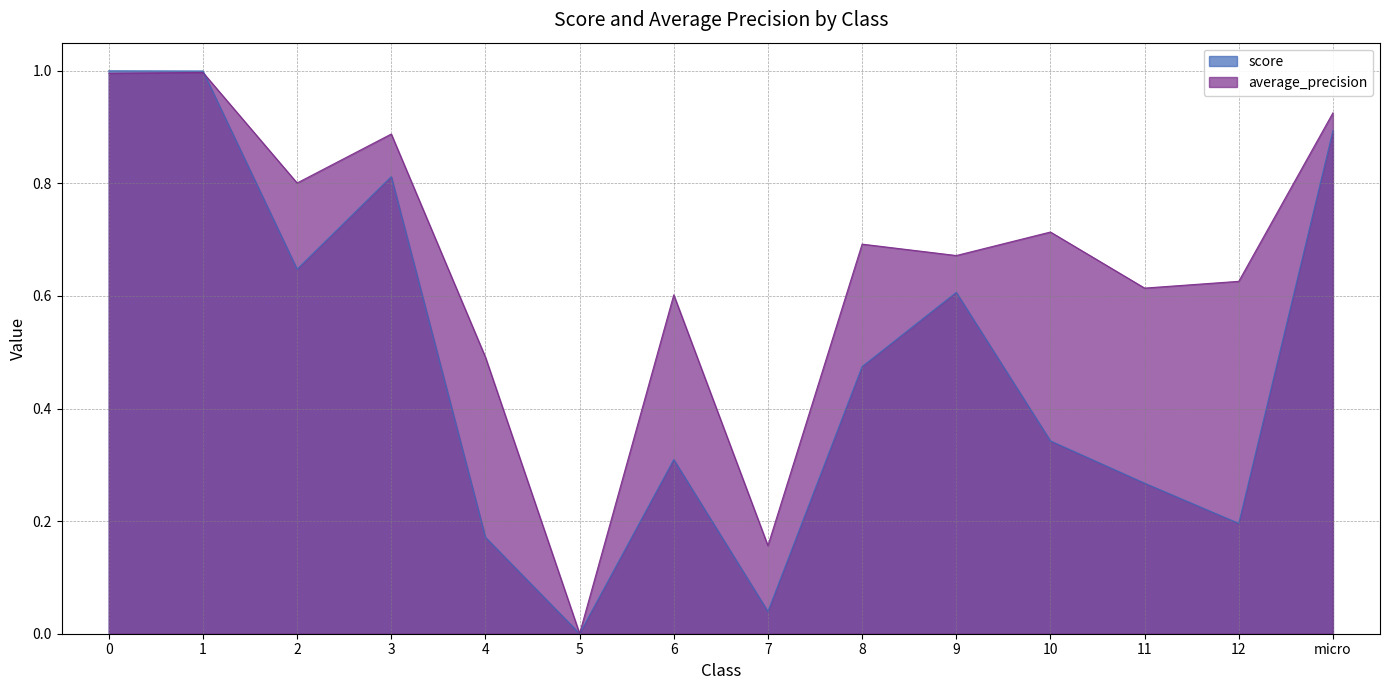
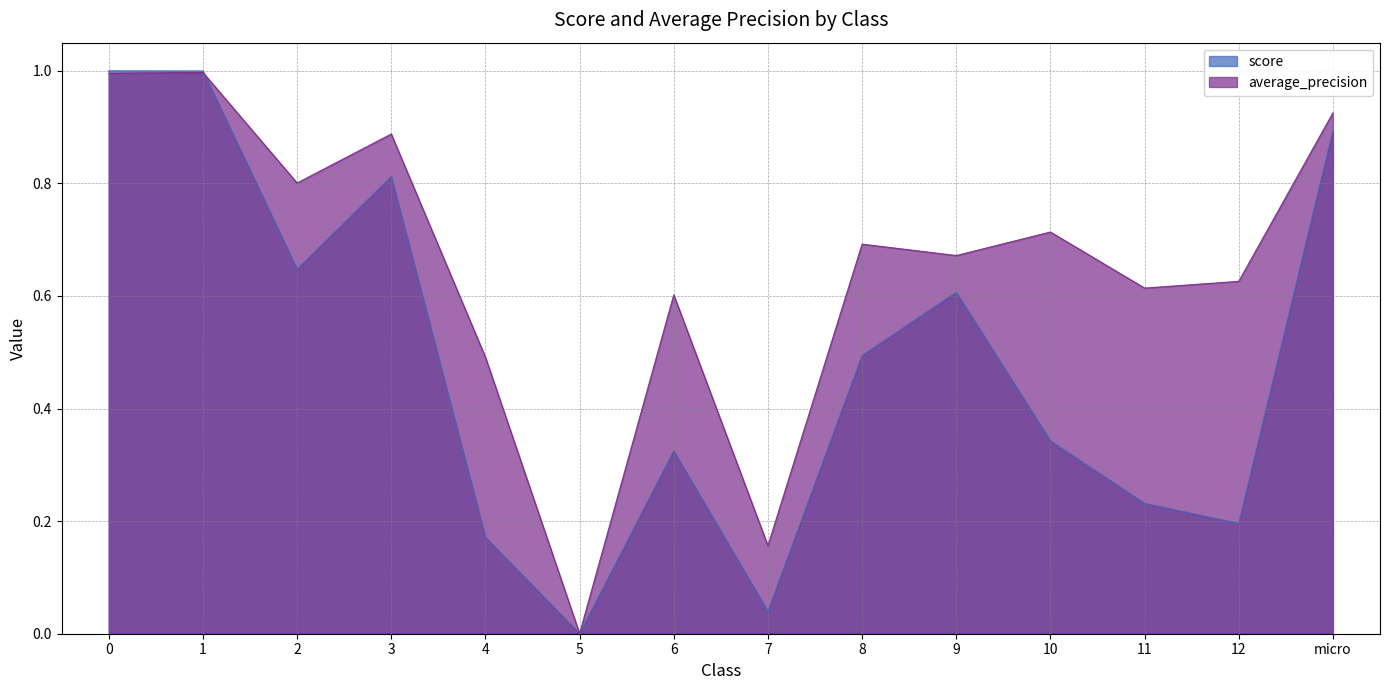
score, 6: 0.31 -> 0.32
score, 8: 0.47 -> 0.49
score, 11: 0.27 -> 0.23
